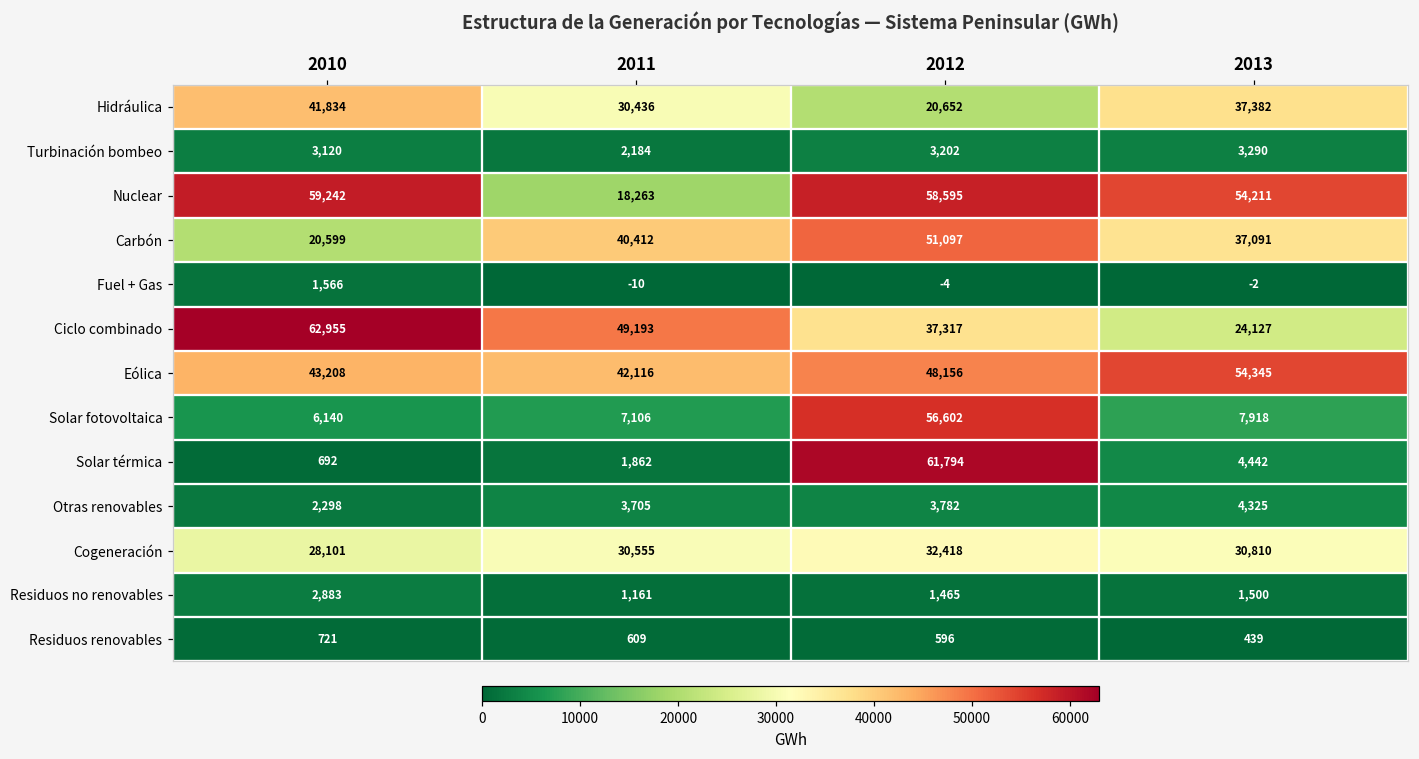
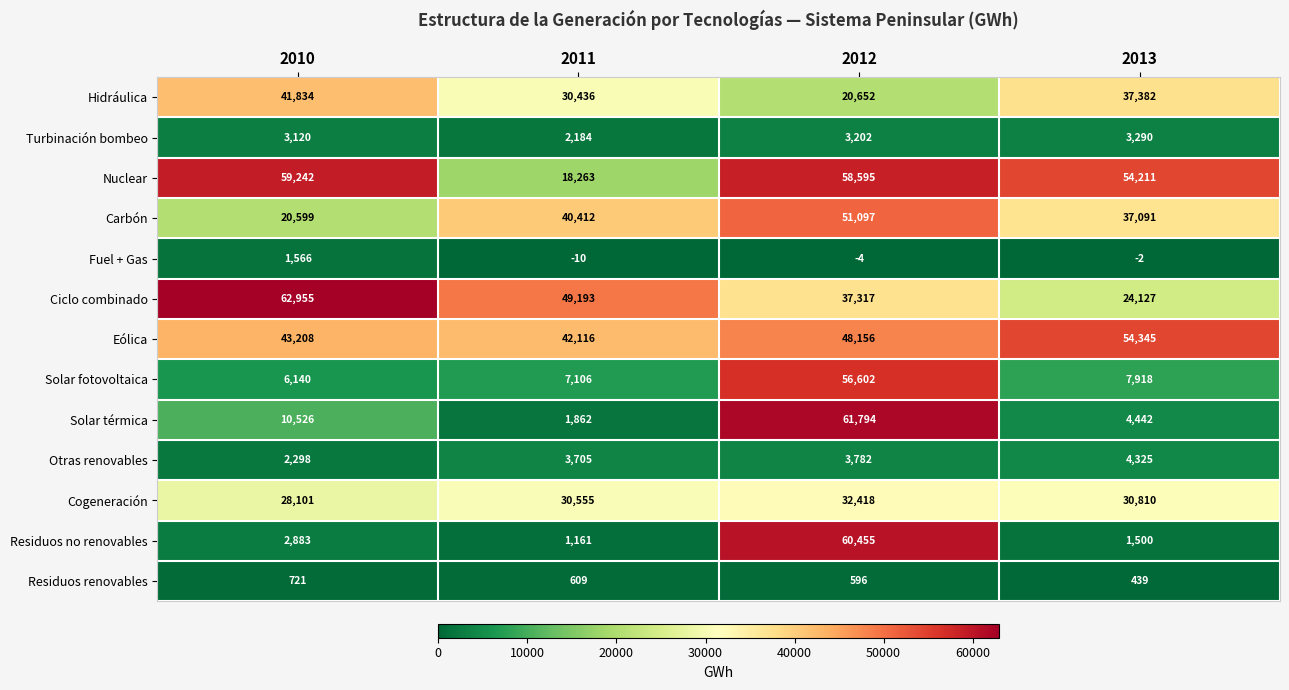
Solar térmica, 2010: 692 -> 10,526
Residuos no renovables, 2012: 1,465 -> 60,455
